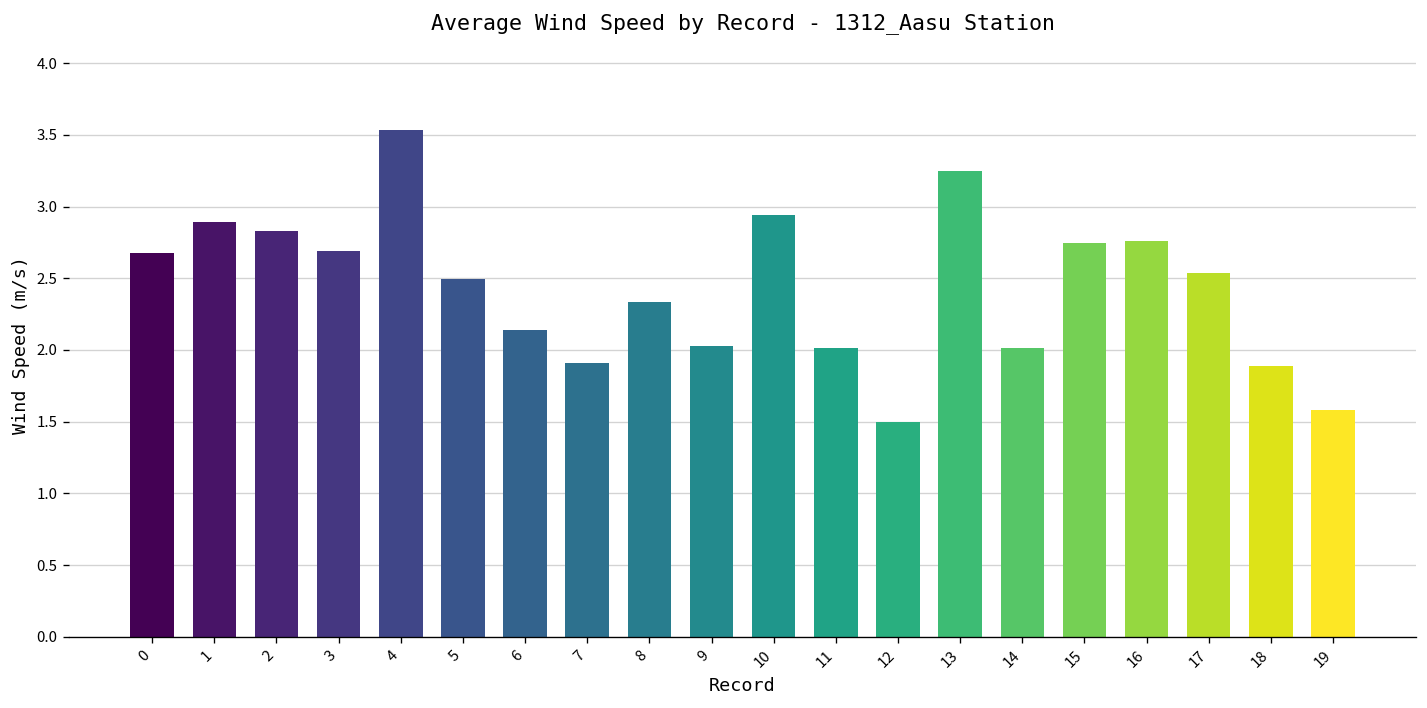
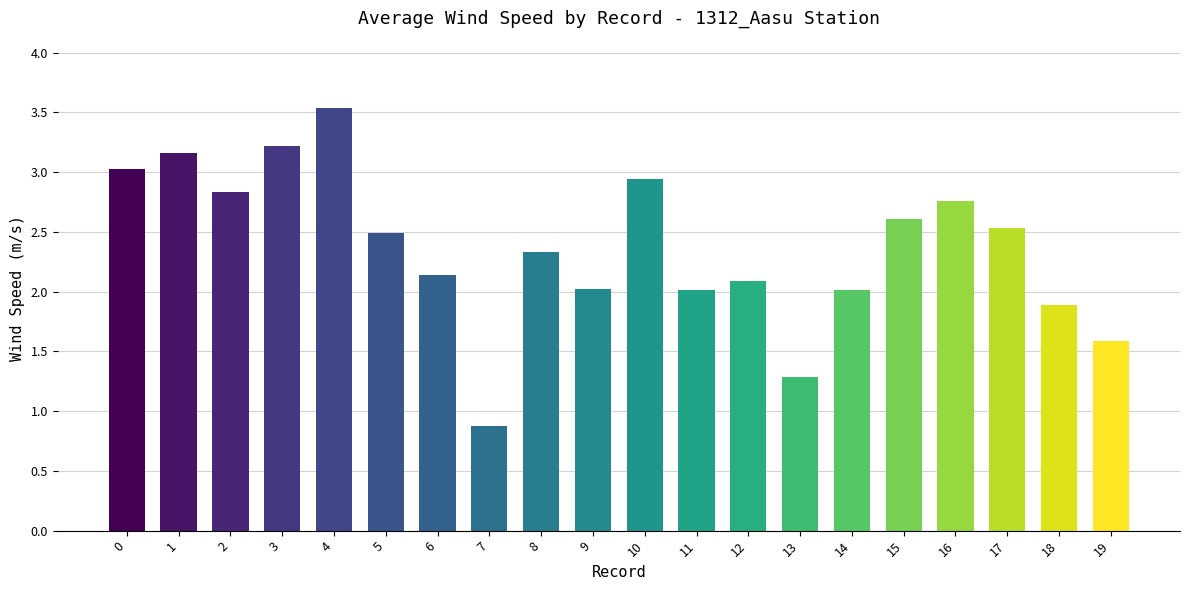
0: 2.68 -> 3.02
1: 2.89 -> 3.16
3: 2.69 -> 3.22
7: 1.91 -> 0.88
12: 1.50 -> 2.09
13: 3.25 -> 1.28
15: 2.75 -> 2.61
